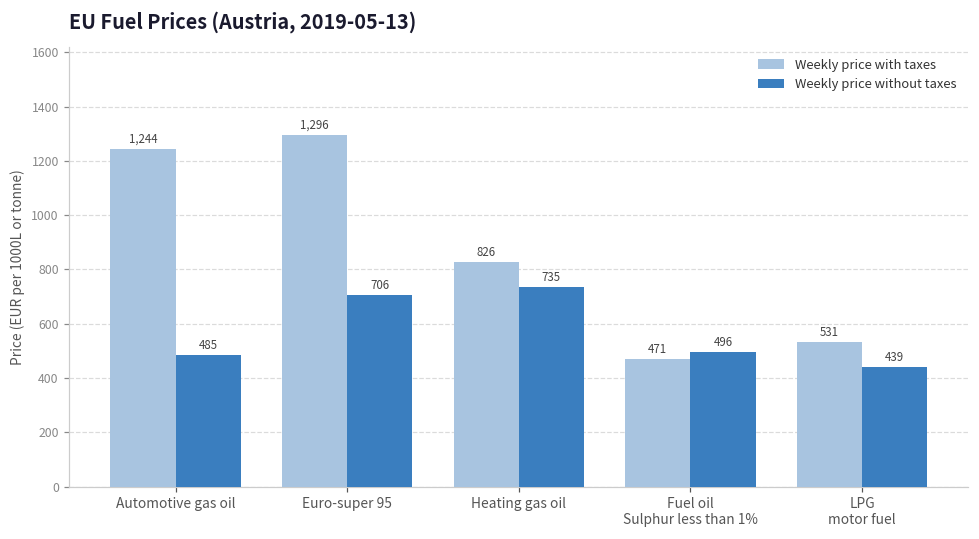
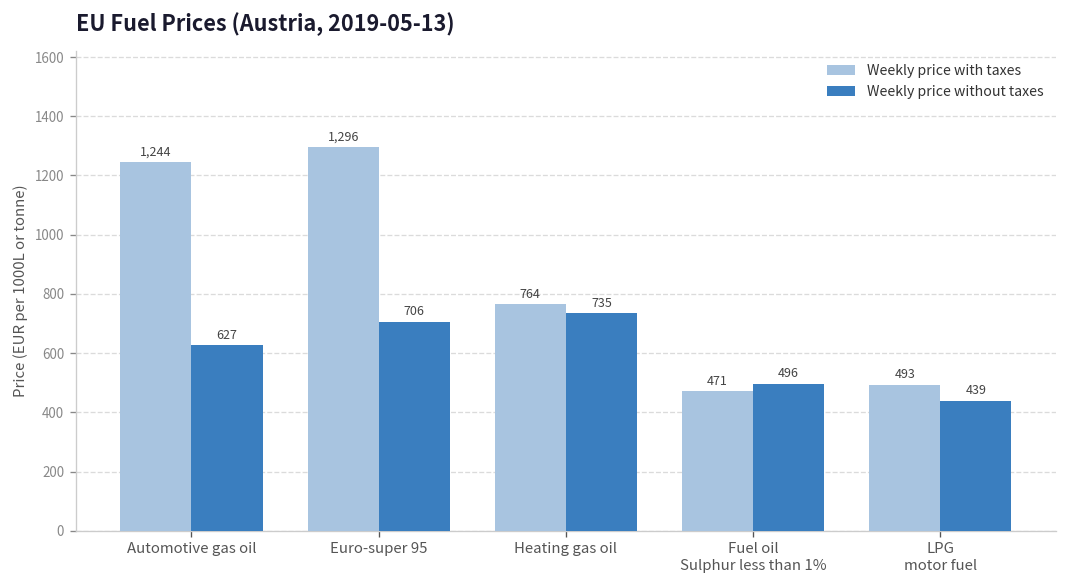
Weekly price without taxes, Automotive gas oil: 485 -> 627
Weekly price with taxes, Heating gas oil: 826 -> 764
Weekly price with taxes, LPG motor fuel: 531 -> 493
